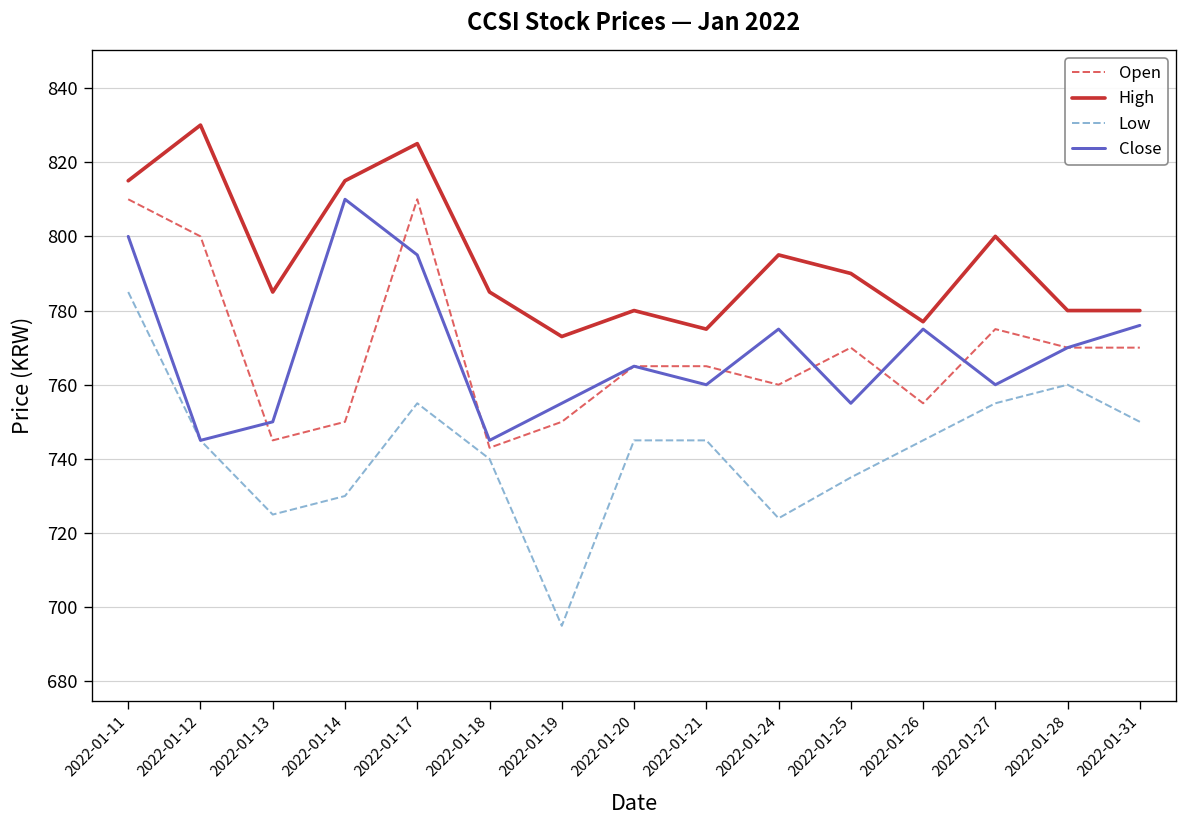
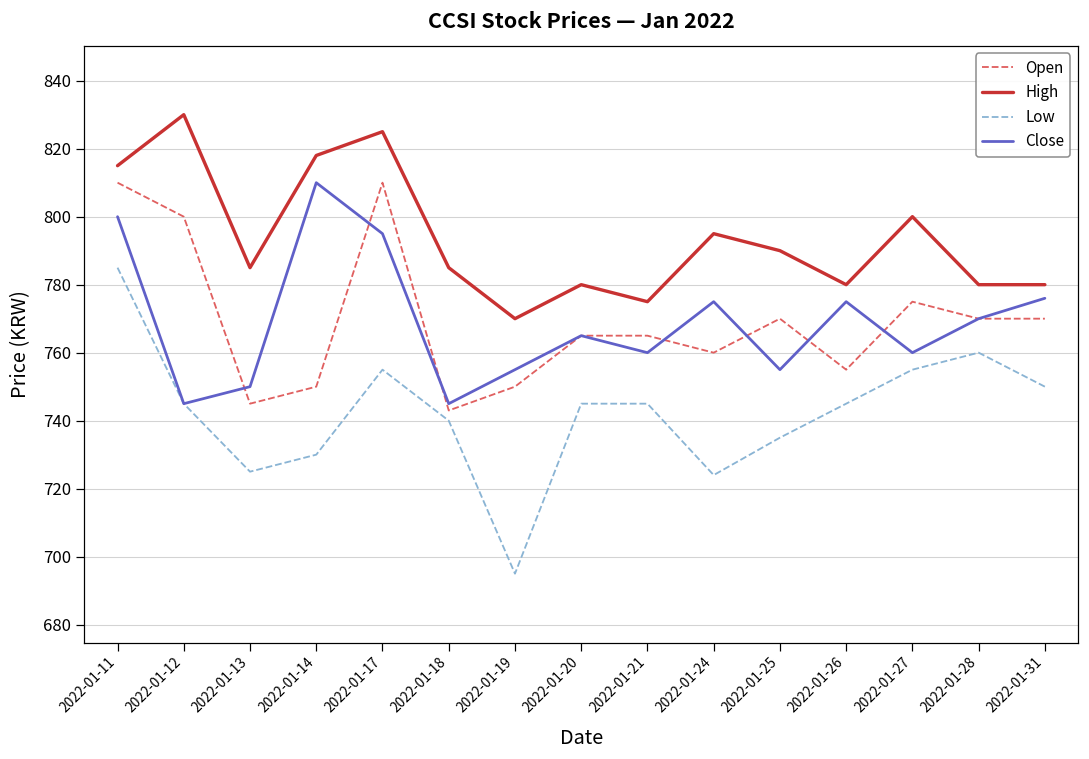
High, 2022-01-14: 815 -> 818
High, 2022-01-19: 773 -> 770
High, 2022-01-26: 777 -> 780
